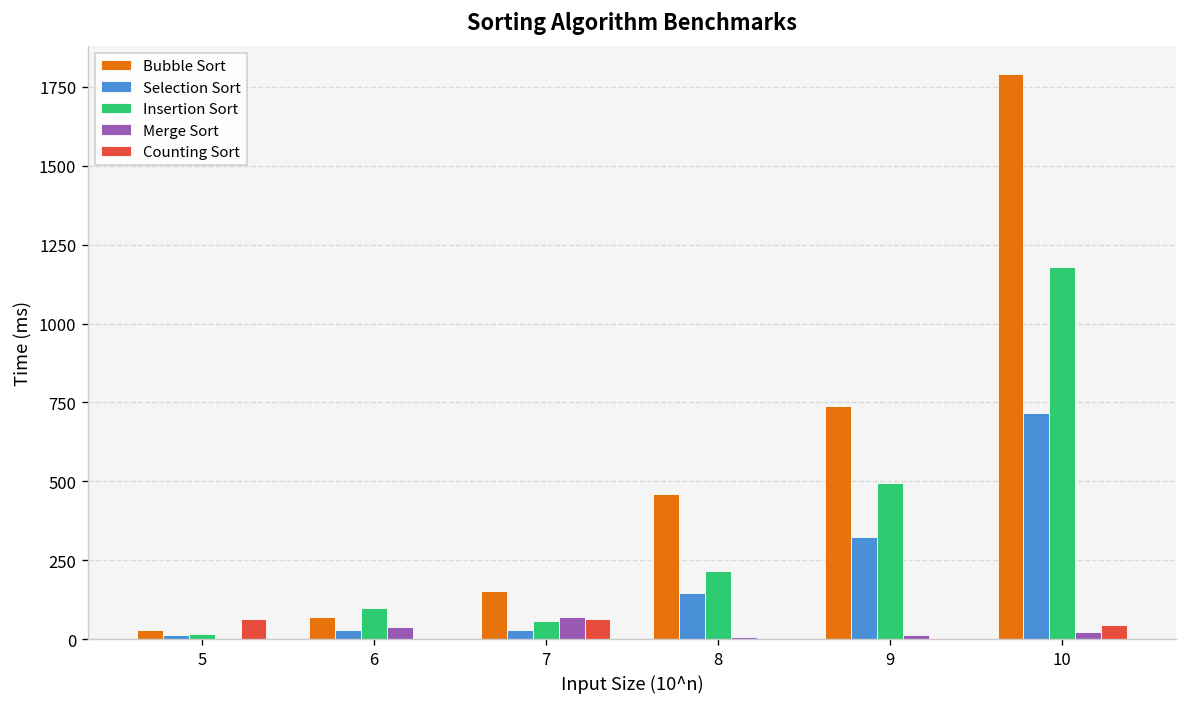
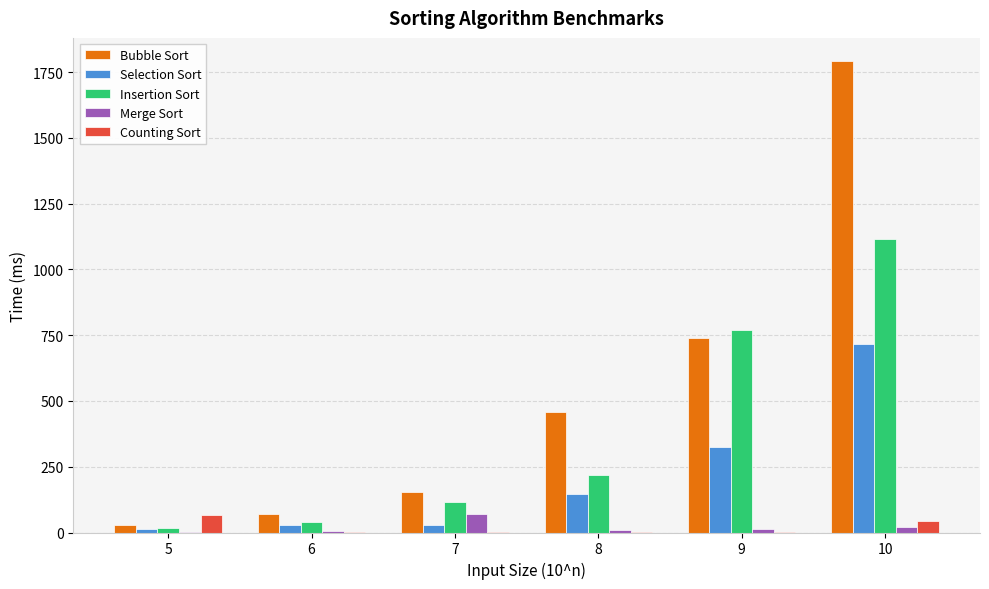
Insertion Sort, 6: 100 -> 40
Merge Sort, 6: 40 -> 0
Insertion Sort, 7: 60 -> 120
Counting Sort, 7: 60 -> 0
Insertion Sort, 9: 490 -> 770
Insertion Sort, 10: 1180 -> 1120
